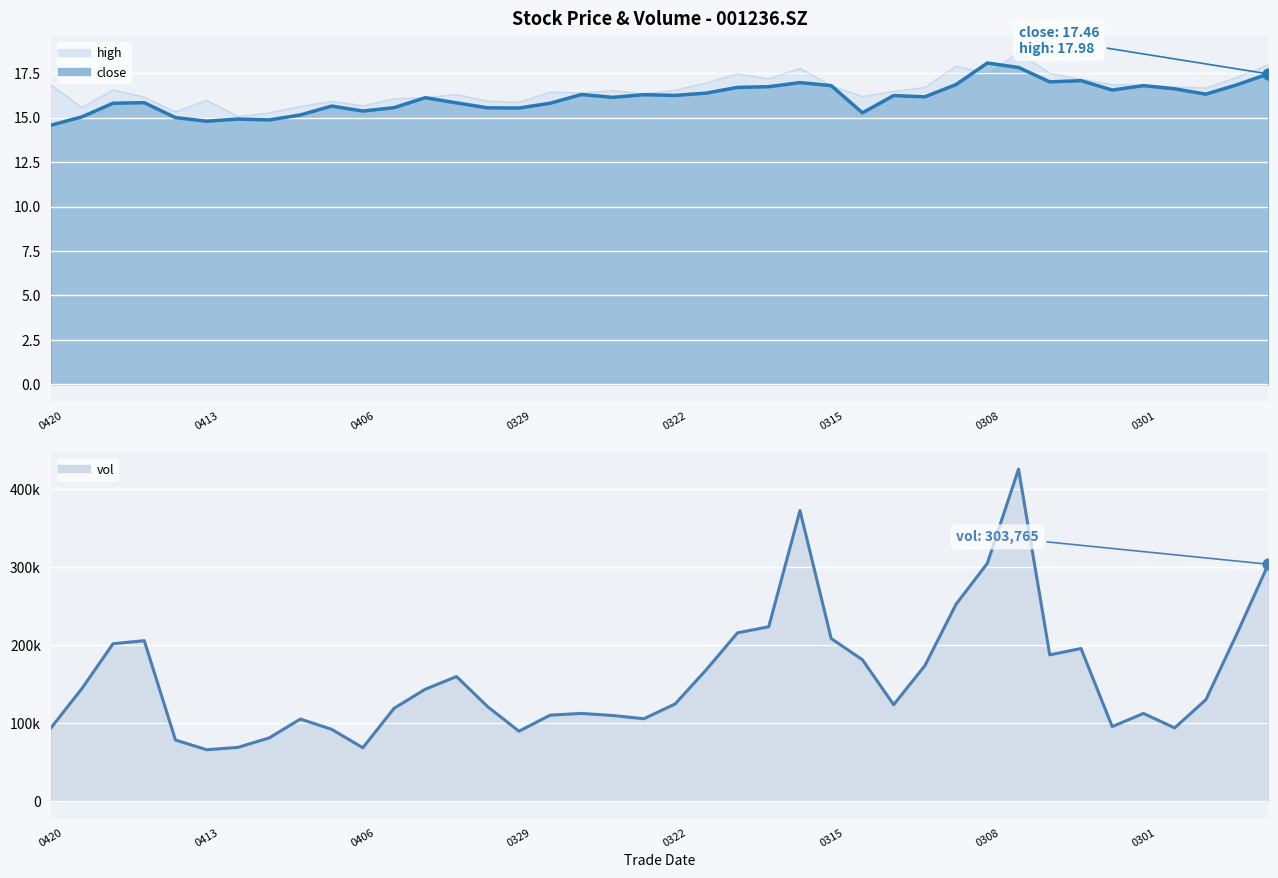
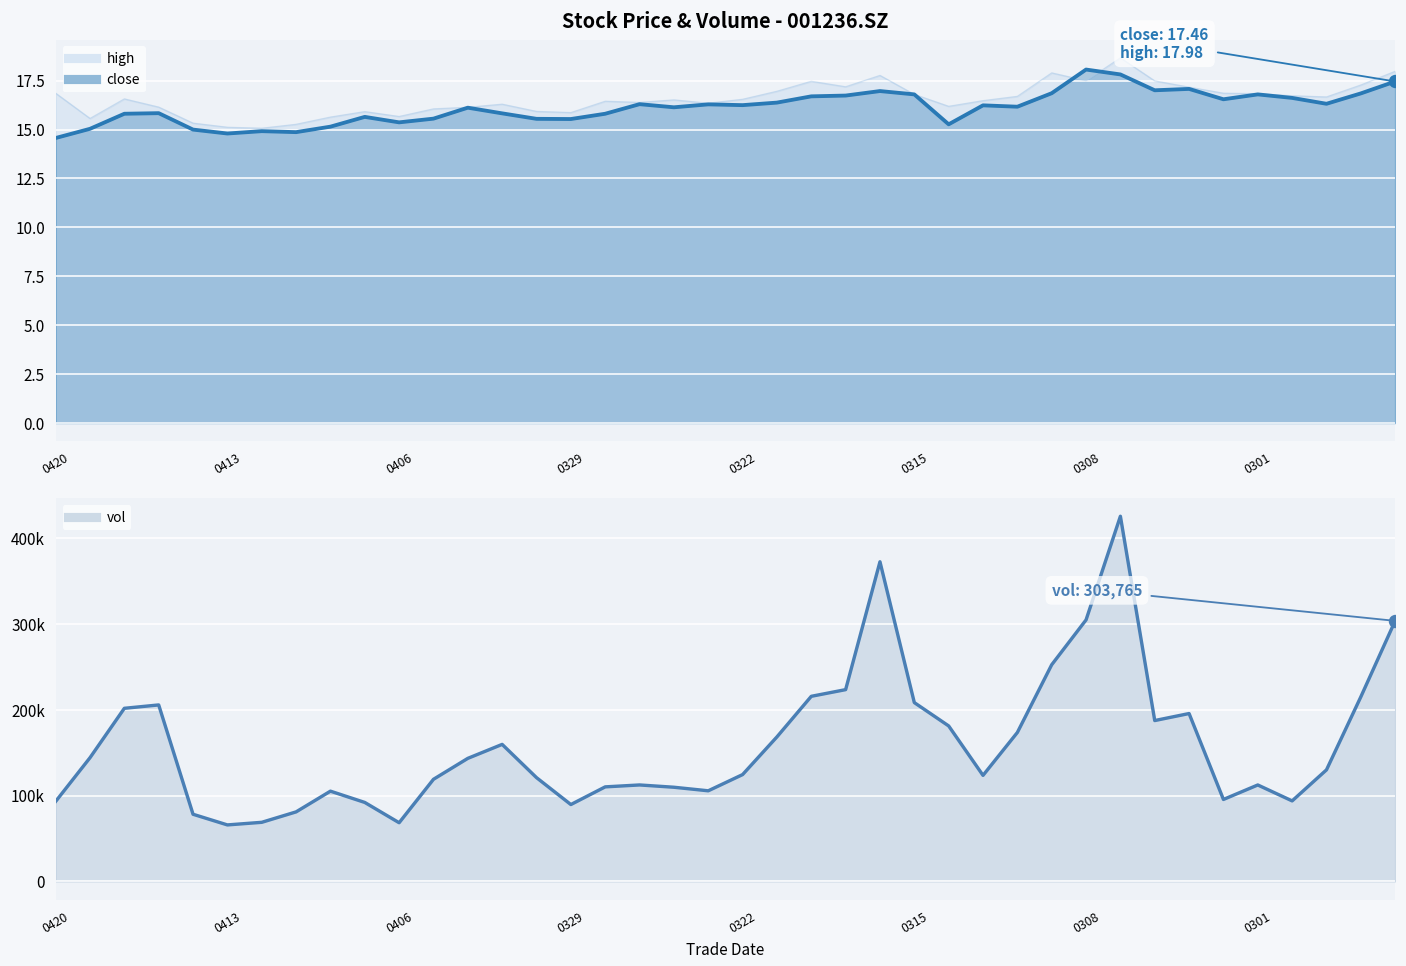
Stock Price & Volume - 001236.SZ, high, 0413: 16.0 -> 15.1
